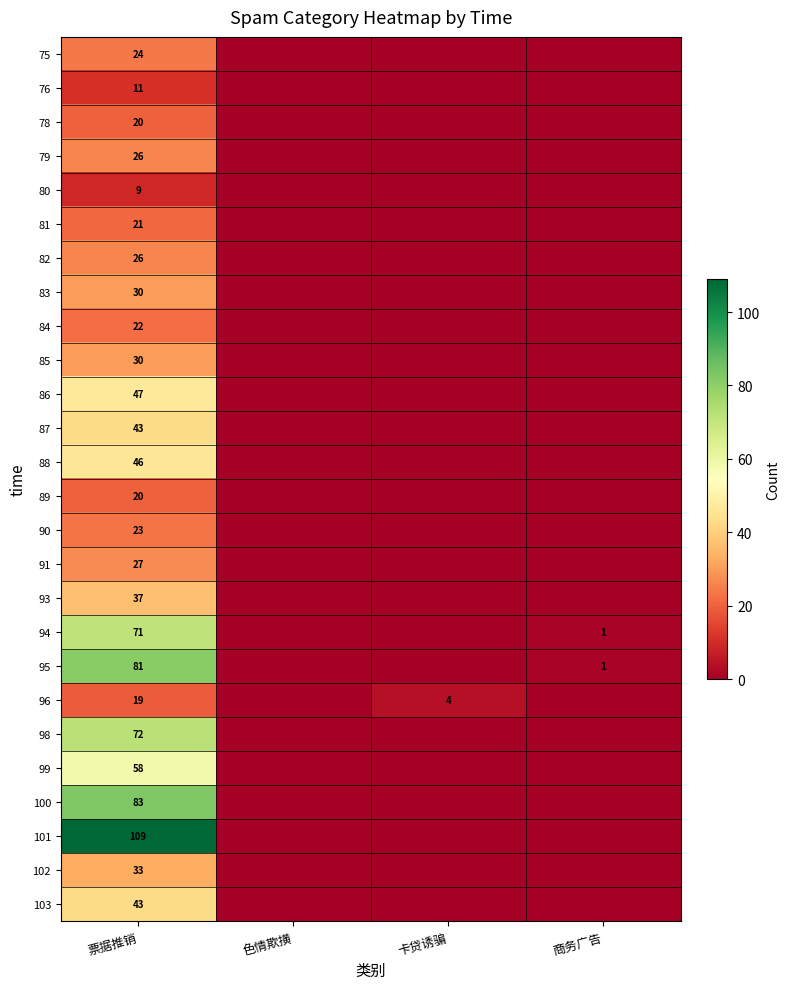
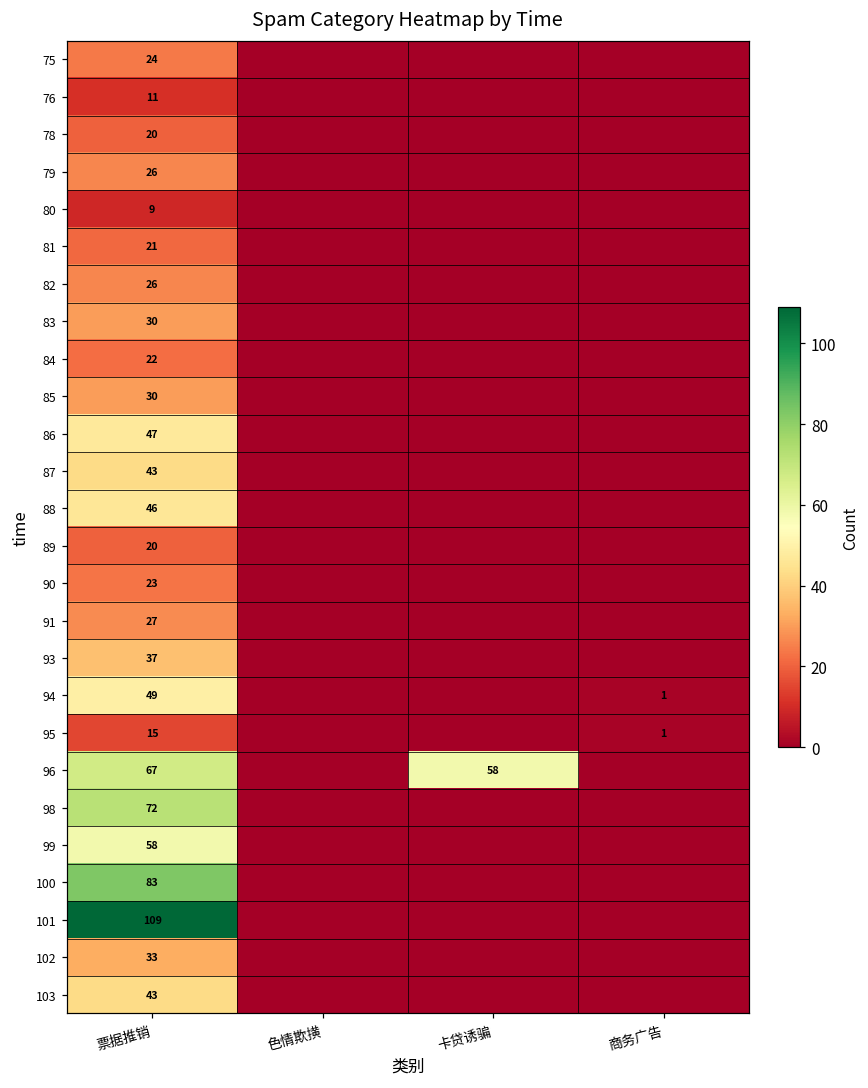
94, 票据推销: 71 -> 49
95, 票据推销: 81 -> 15
96, 票据推销: 19 -> 67
96, 卡贷诱骗: 4 -> 58
